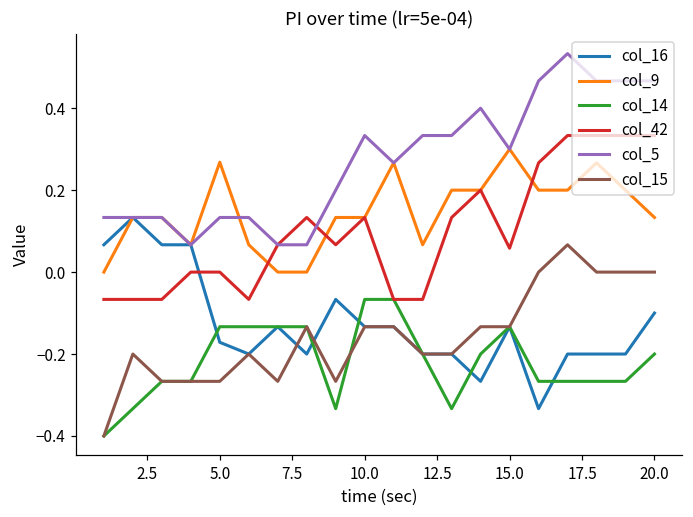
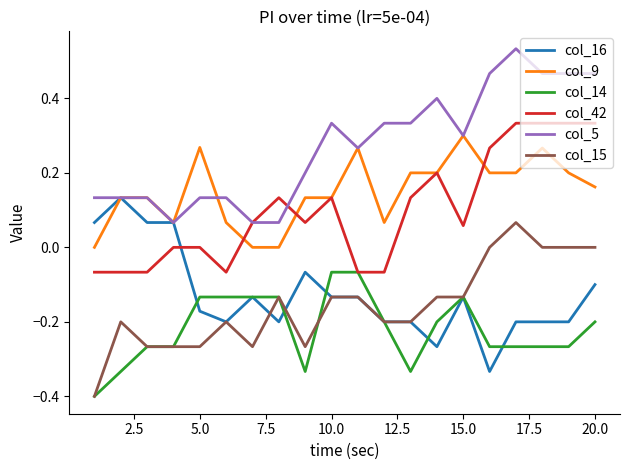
col_9, 20.0: 0.13 -> 0.16
